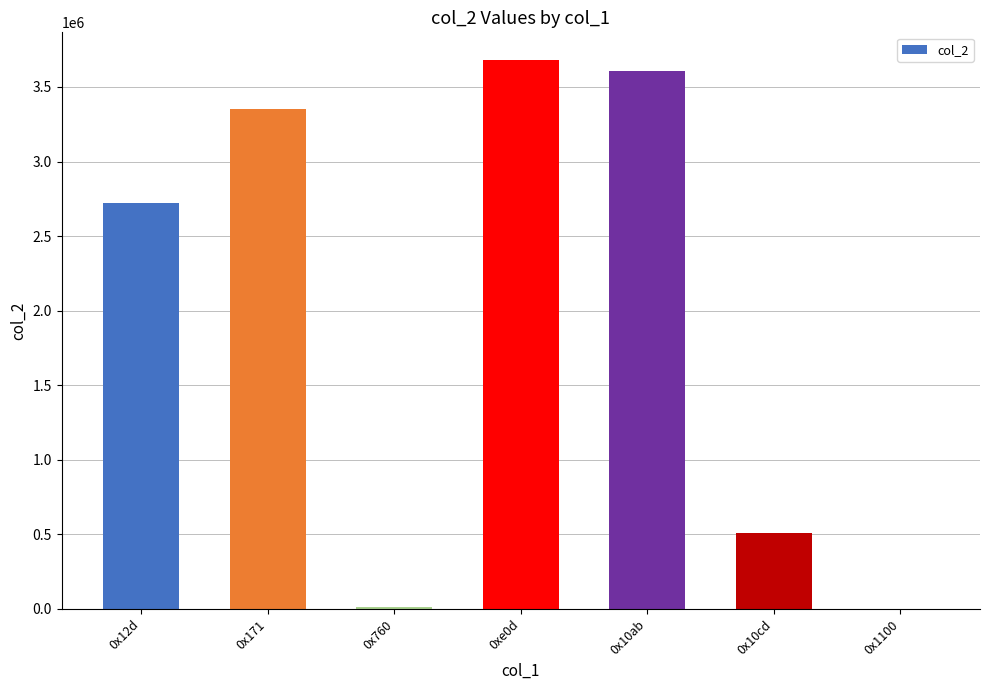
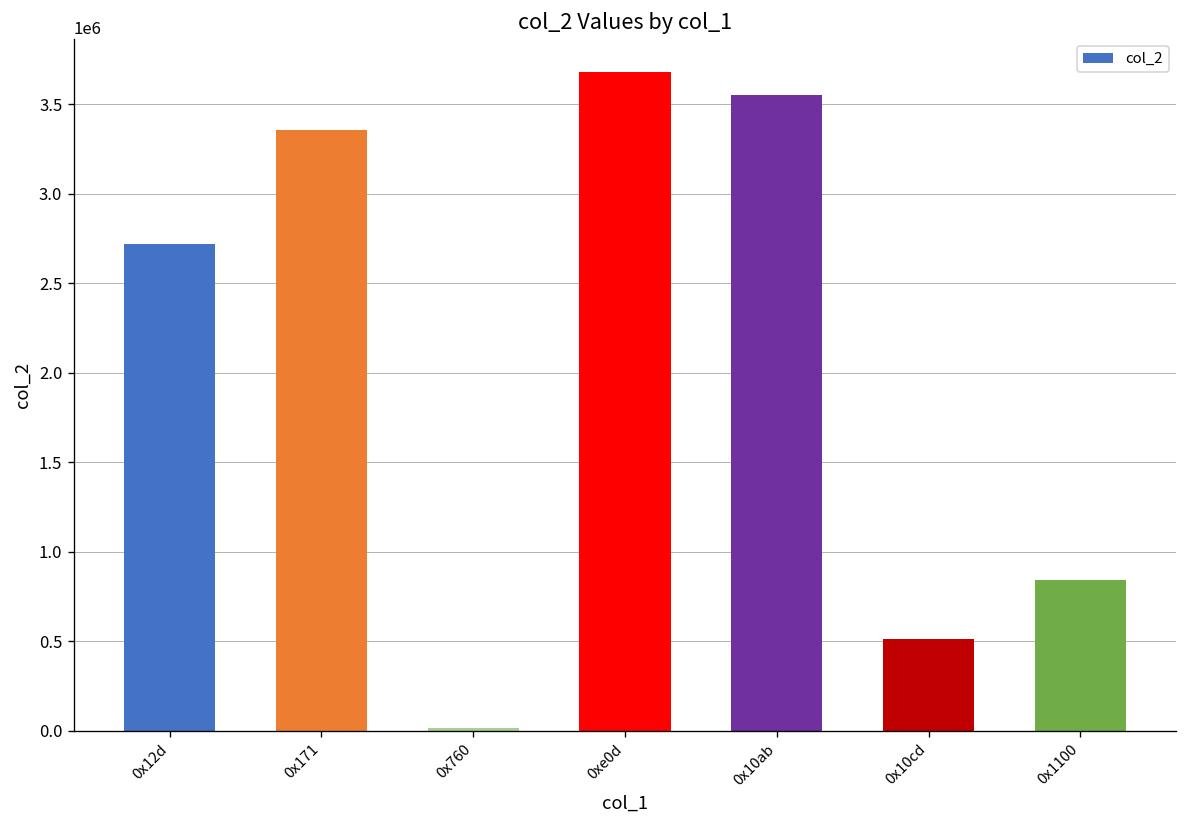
0x10ab: 3610000 -> 3550000
0x1100: 0 -> 840000
